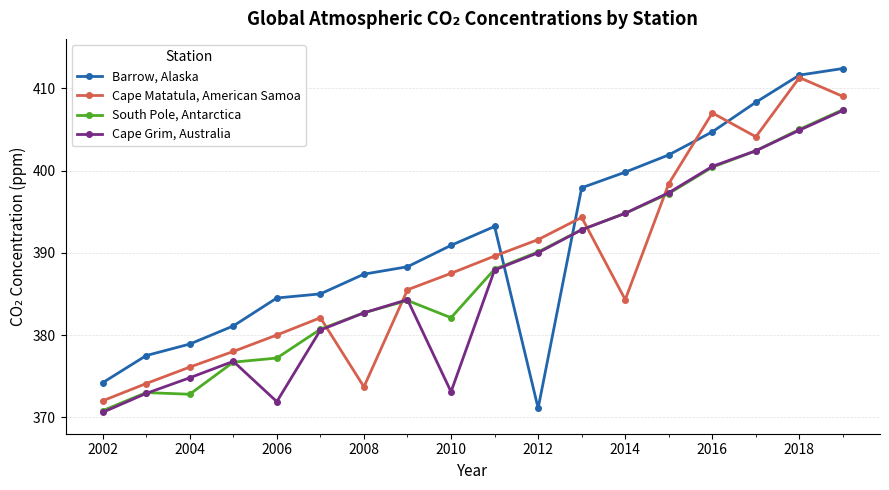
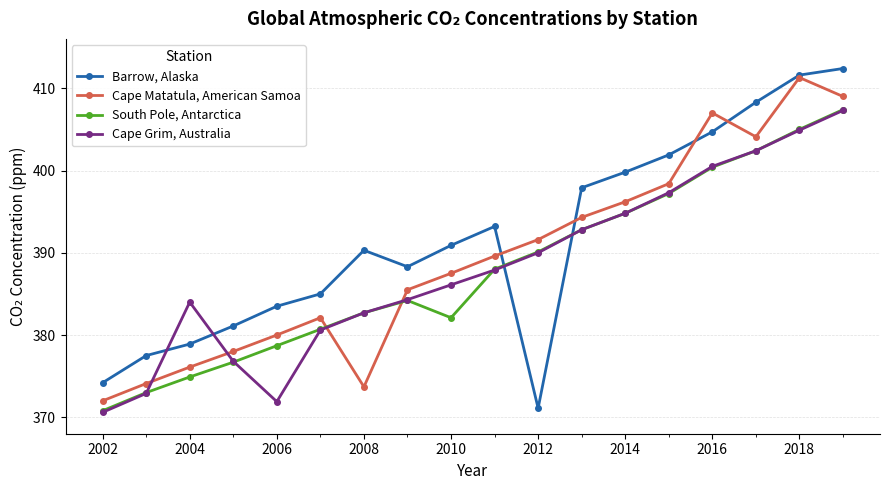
South Pole, Antarctica, 2004: 373 -> 375
Cape Grim, Australia, 2004: 375 -> 384
Barrow, Alaska, 2006: 385 -> 384
South Pole, Antarctica, 2006: 377 -> 379
Barrow, Alaska, 2008: 387 -> 390
Cape Grim, Australia, 2010: 373 -> 386
Cape Matatula, American Samoa, 2014: 384 -> 396
